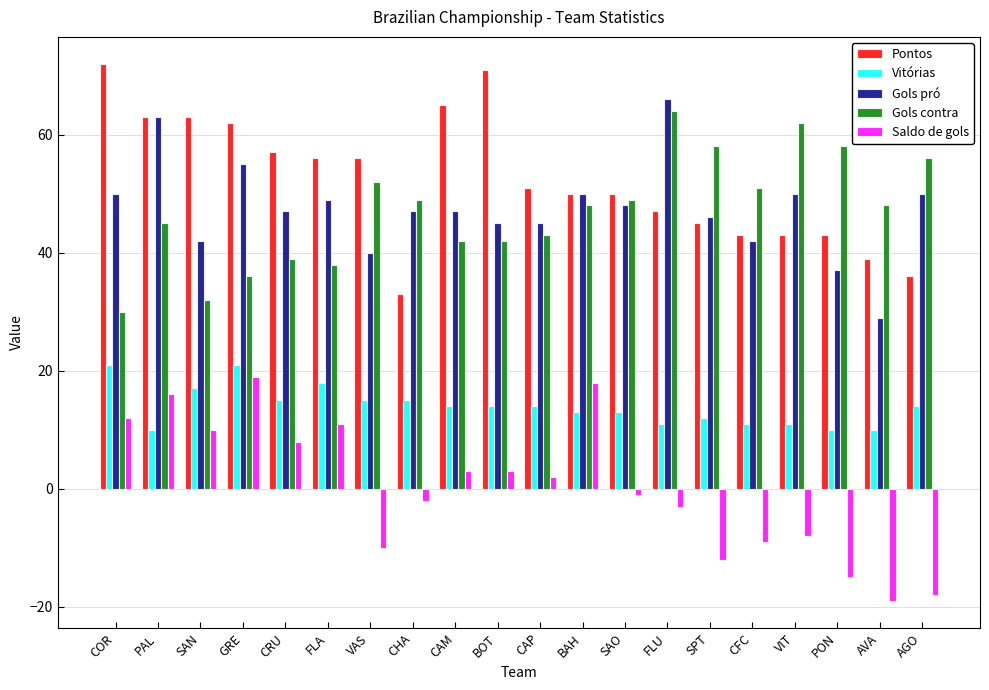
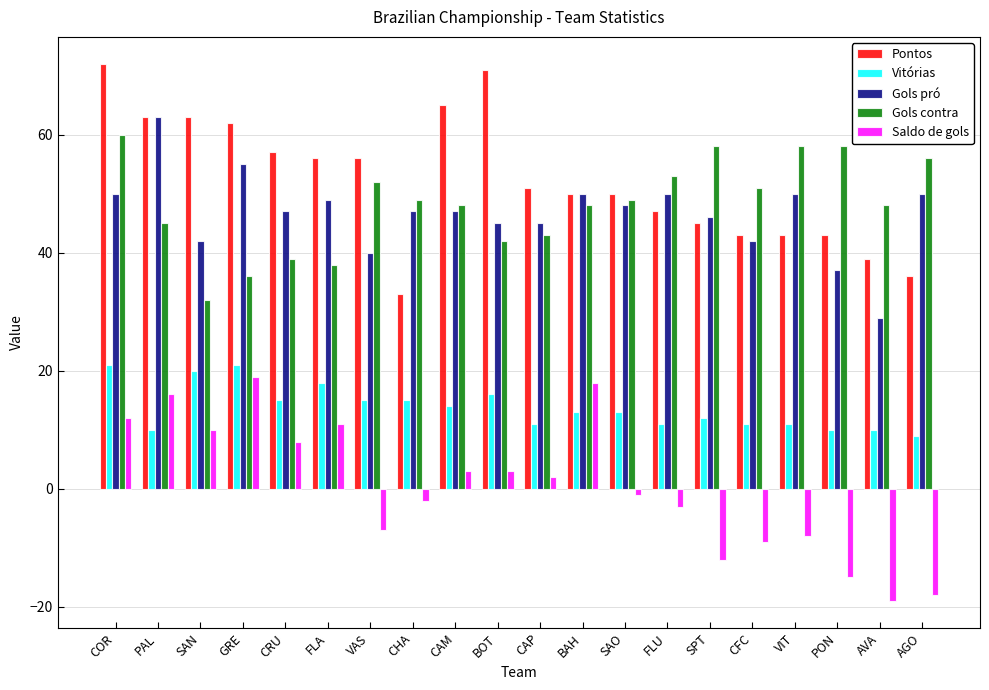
Gols contra, COR: 30 -> 60
Vitórias, SAN: 17 -> 20
Saldo de gols, VAS: -10 -> -7
Gols contra, CAM: 42 -> 48
Vitórias, BOT: 14 -> 16
Vitórias, CAP: 14 -> 11
Gols pró, FLU: 66 -> 50
Gols contra, FLU: 64 -> 53
Gols contra, VIT: 62 -> 58
Vitórias, AGO: 14 -> 9
